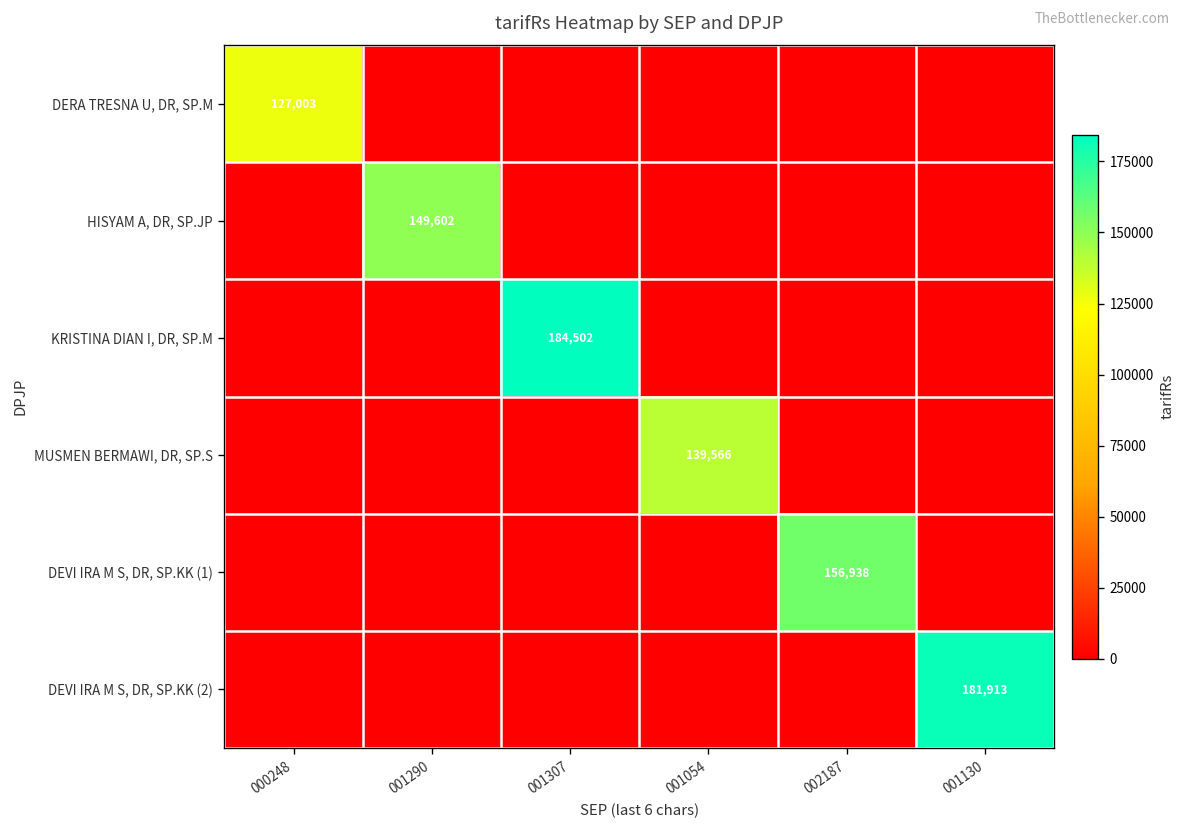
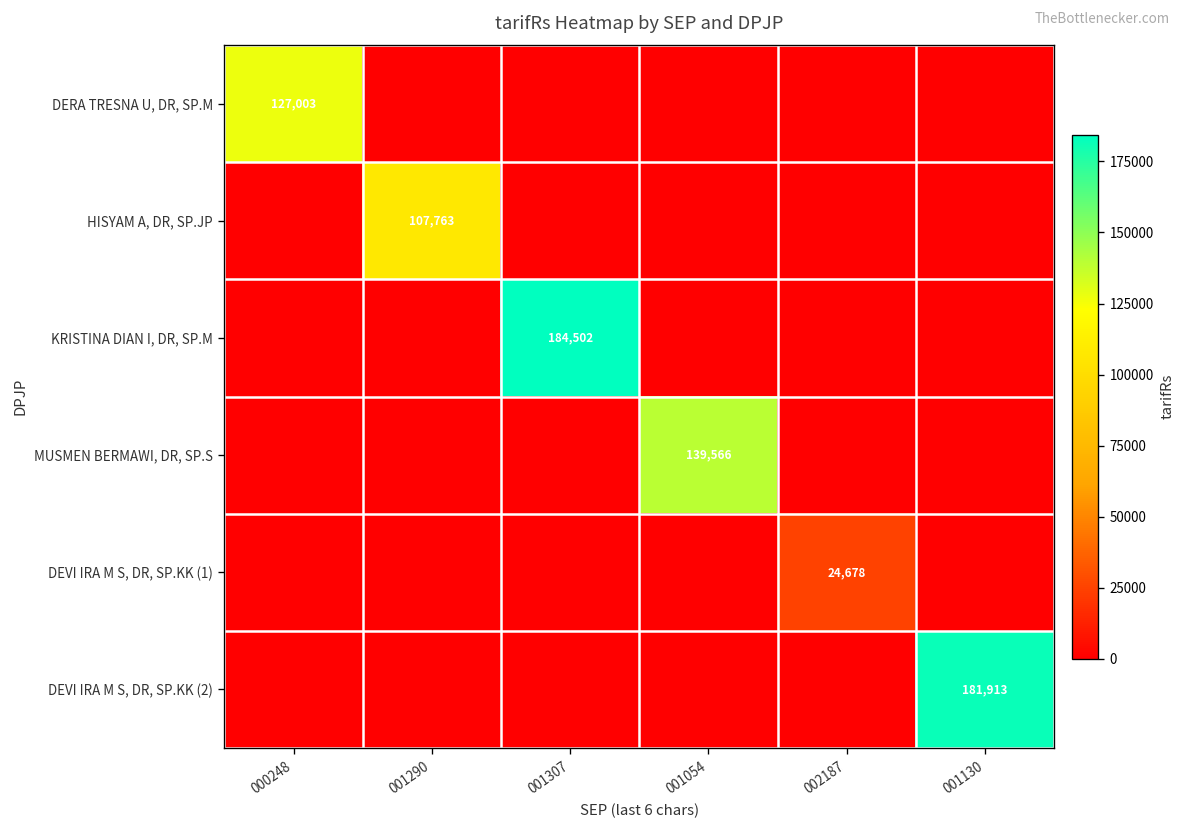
HISYAM A, DR, SP.JP, 001290: 149,602 -> 107,763
DEVI IRA M S, DR, SP.KK (1), 002187: 156,938 -> 24,678
